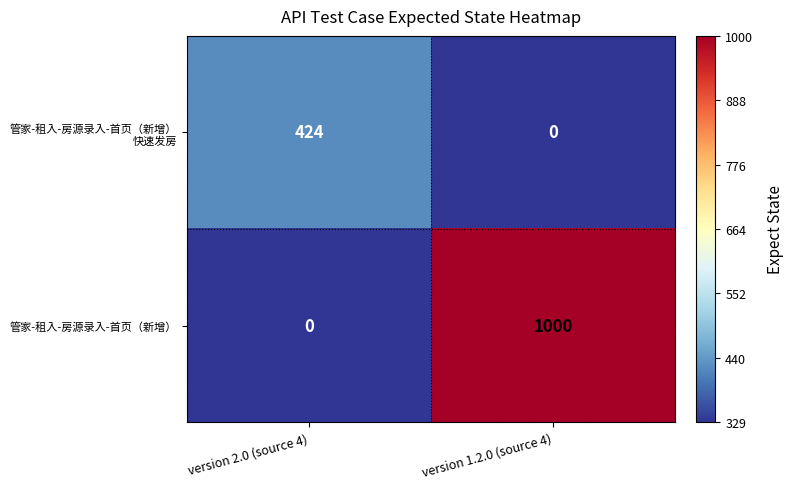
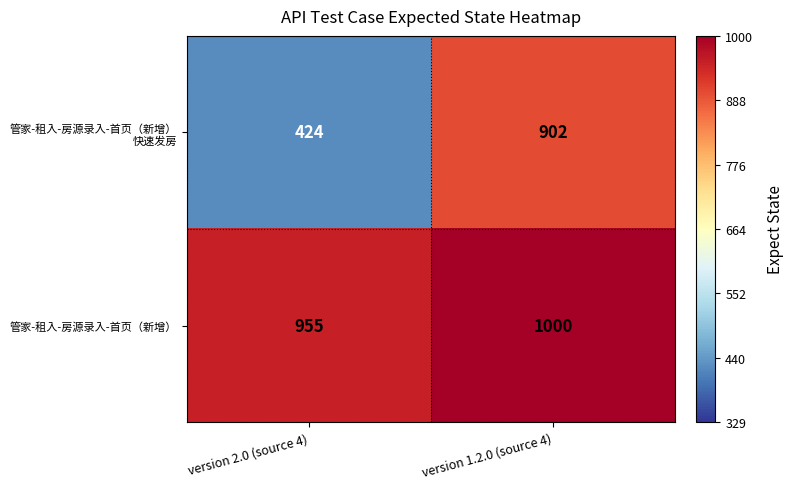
管家-租入-房源录入-首页（新增） 快速发房, version 1.2.0 (source 4): 0 -> 902
管家-租入-房源录入-首页（新增）, version 2.0 (source 4): 0 -> 955
